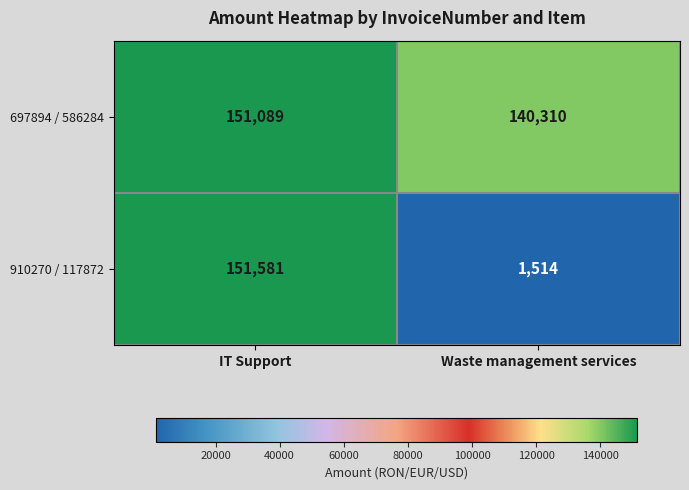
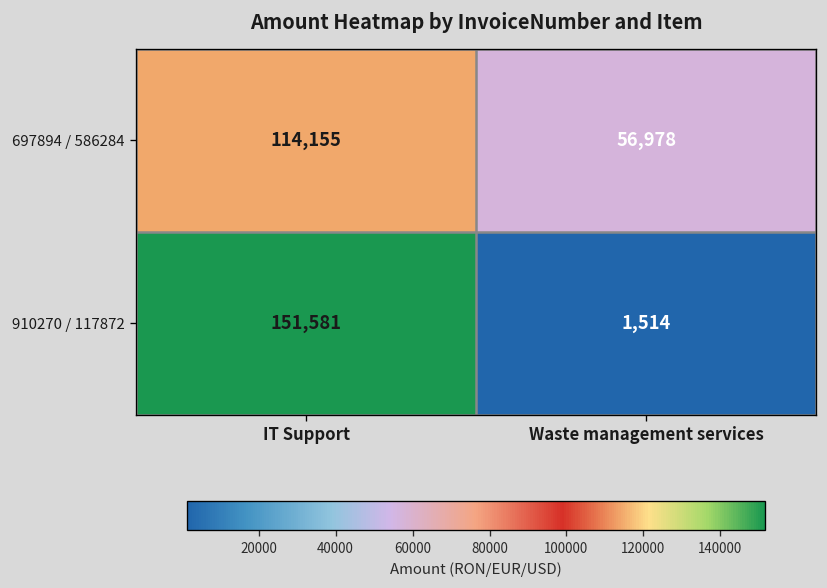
697894 / 586284, IT Support: 151,089 -> 114,155
697894 / 586284, Waste management services: 140,310 -> 56,978
